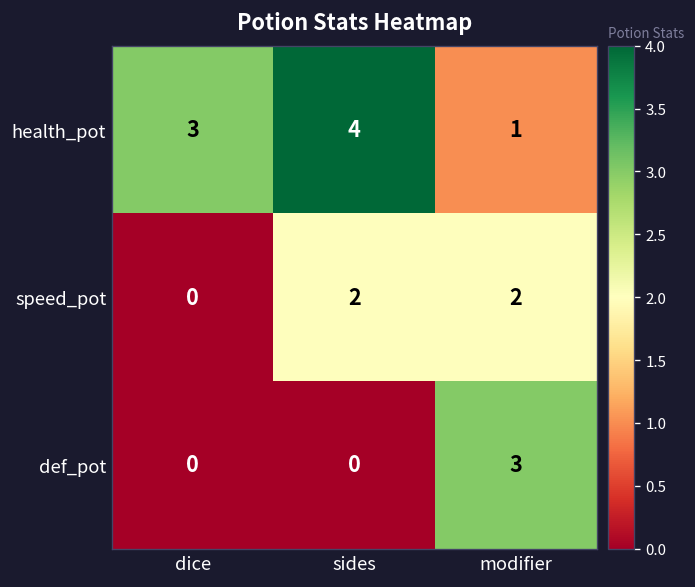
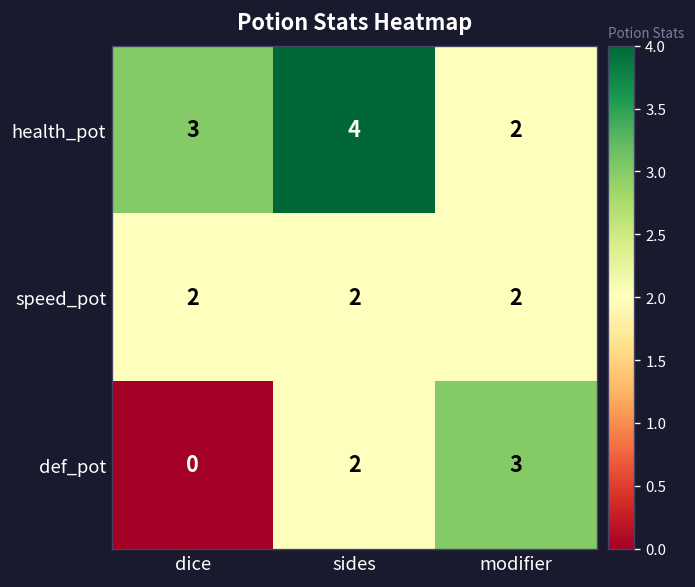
health_pot, modifier: 1 -> 2
speed_pot, dice: 0 -> 2
def_pot, sides: 0 -> 2
